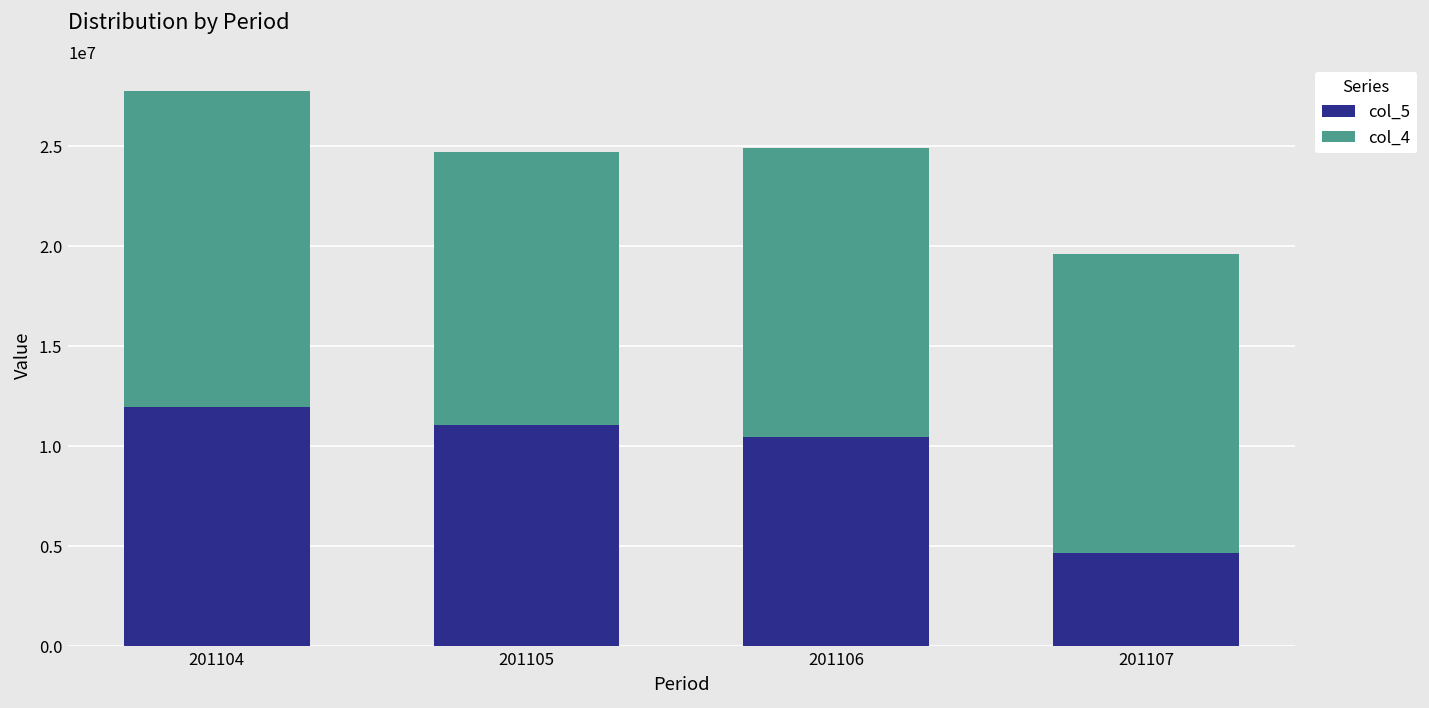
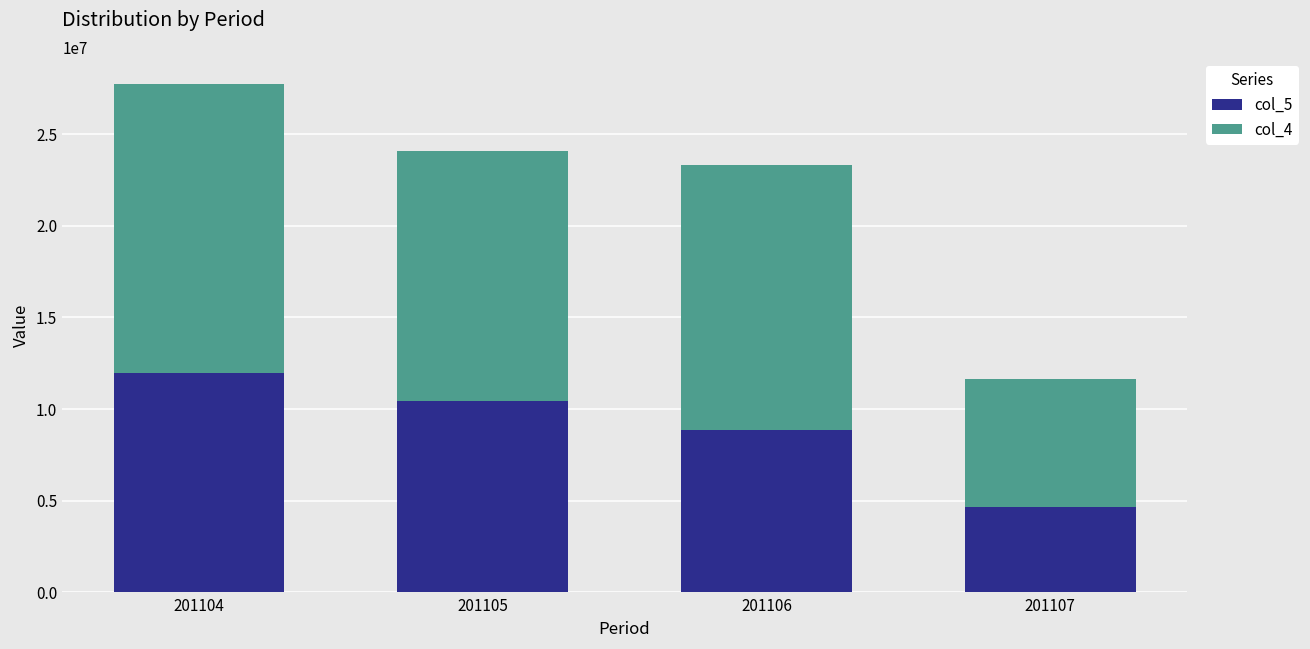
col_5, 201105: 11100000 -> 10400000
col_5, 201106: 10500000 -> 8800000
col_4, 201107: 15000000 -> 7000000
